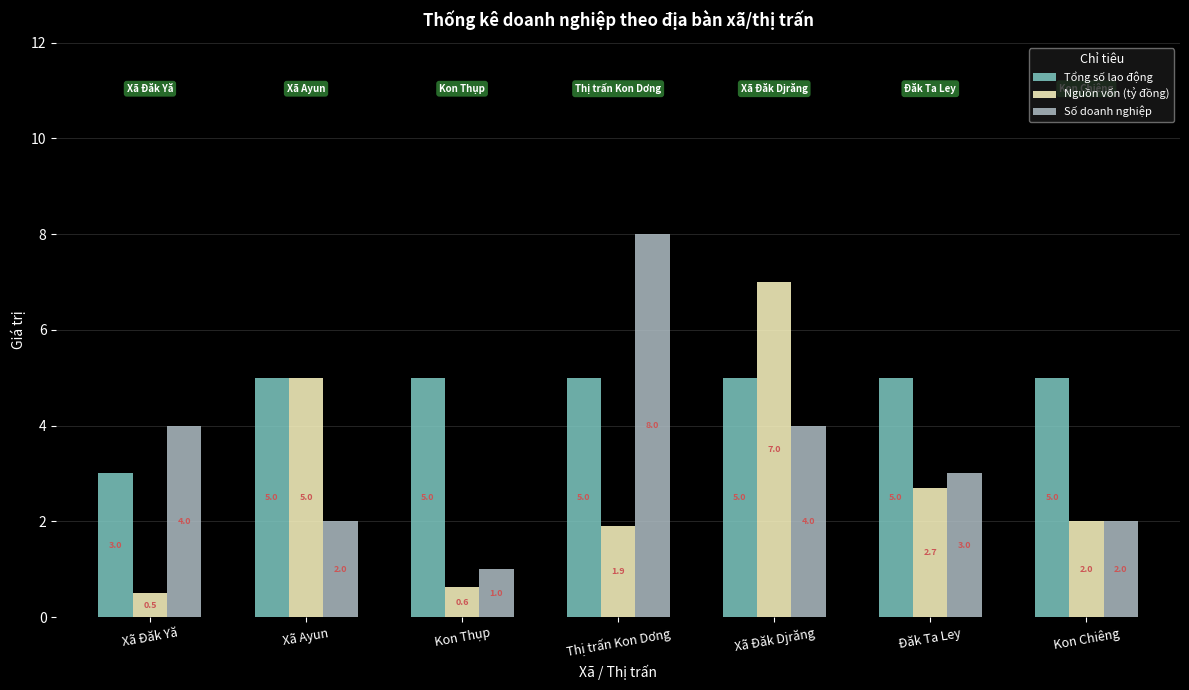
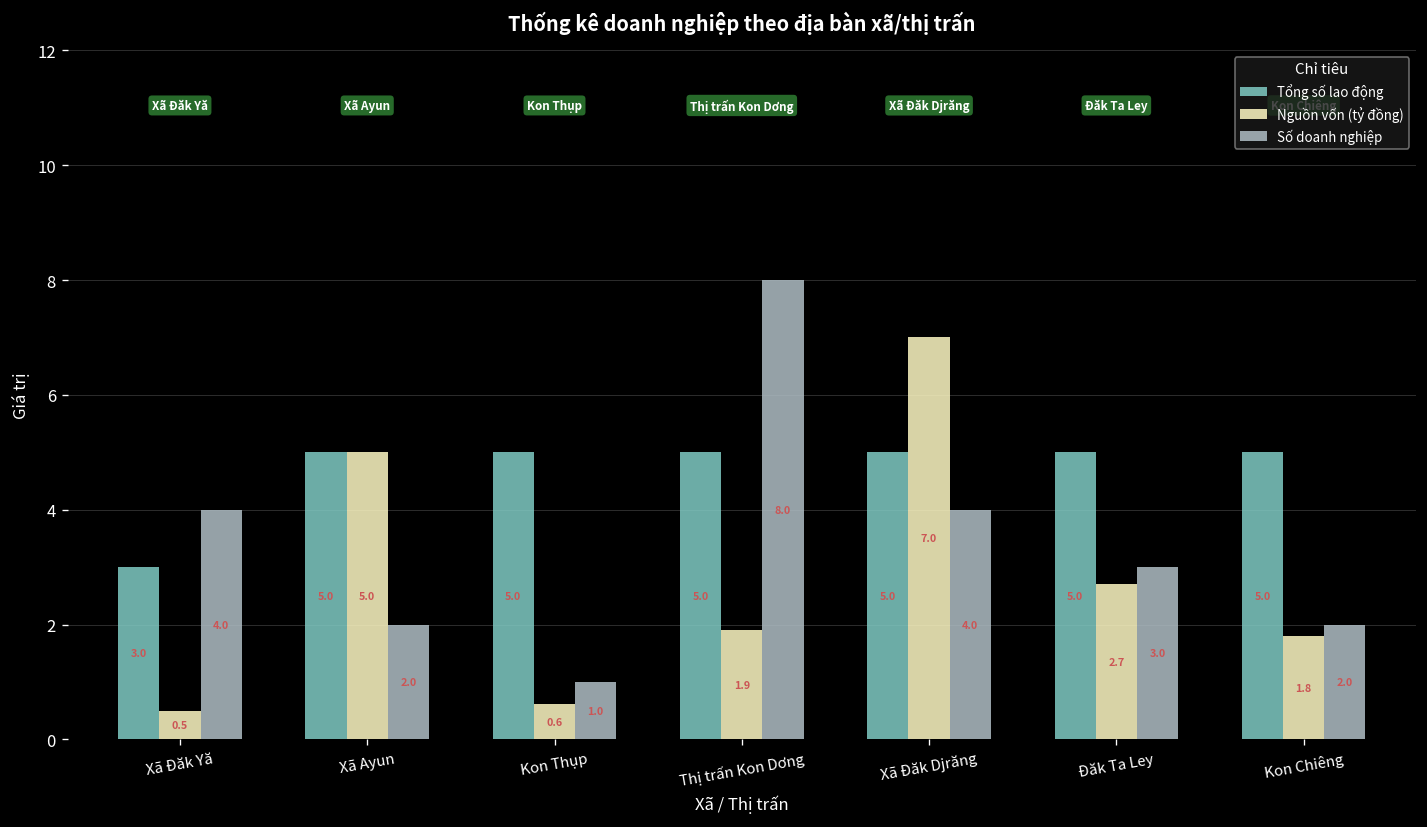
Nguồn vốn (tỷ đồng), Kon Chiêng: 2.0 -> 1.8
